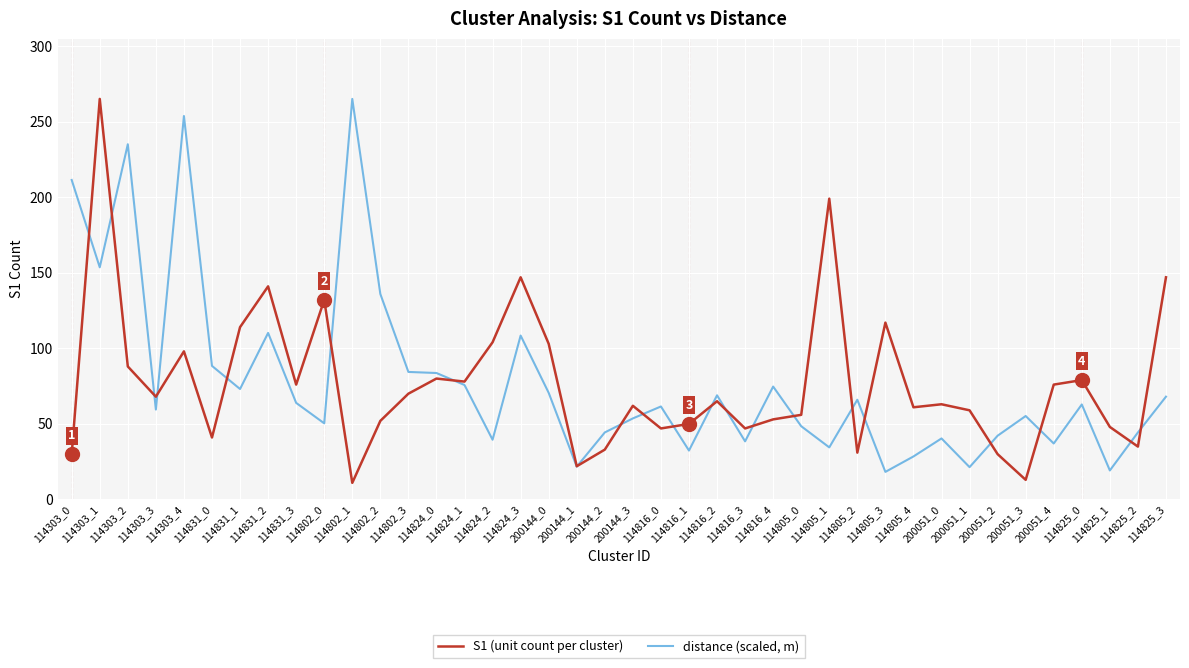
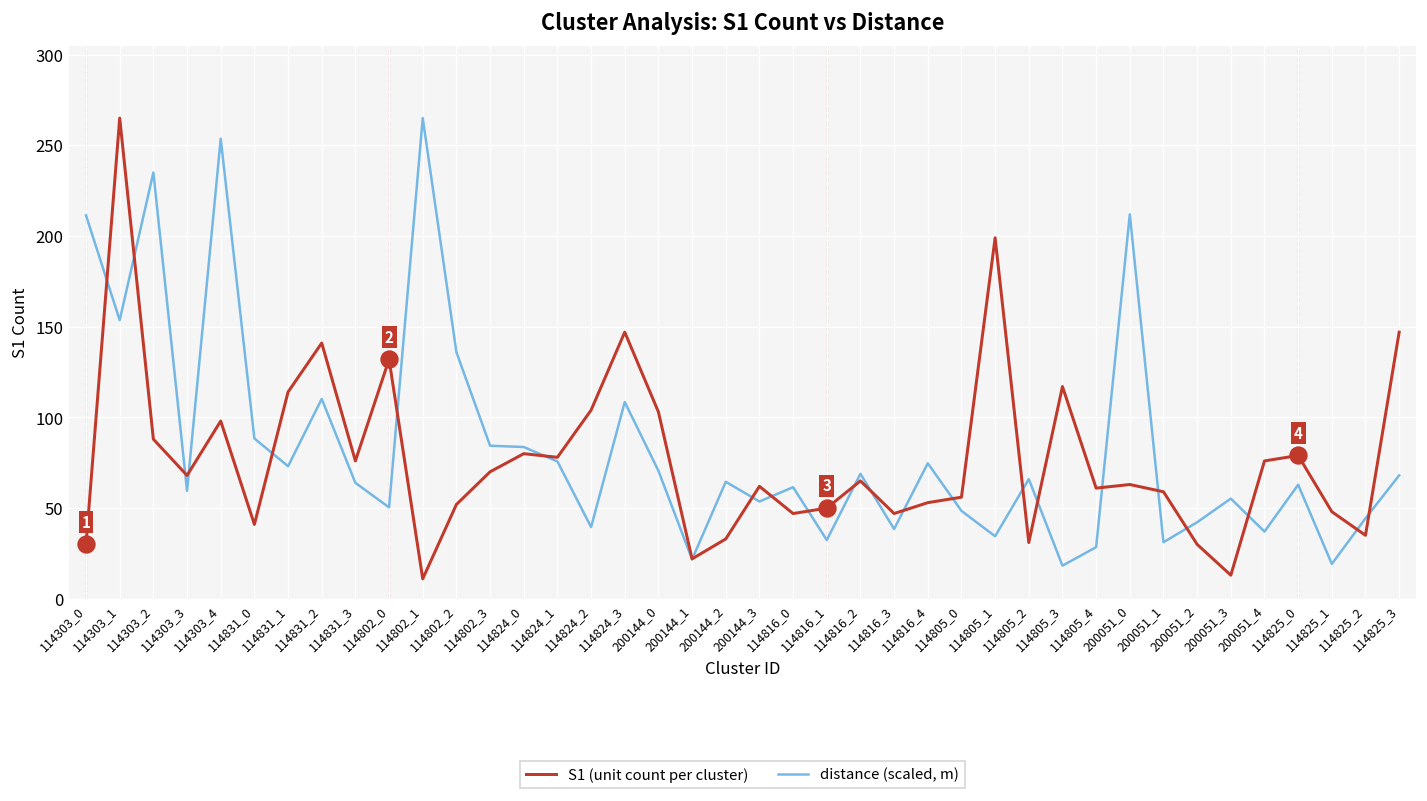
distance (scaled, m), 200144_2: 44 -> 65
distance (scaled, m), 200051_0: 40 -> 212
distance (scaled, m), 200051_1: 21 -> 31
